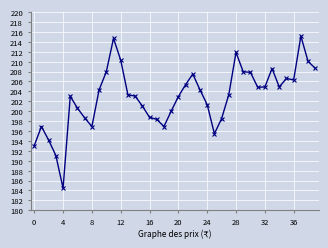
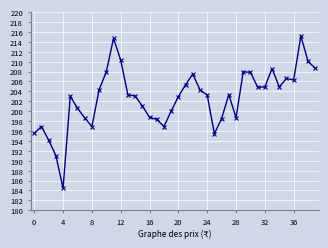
0: 193 -> 196
24: 201 -> 203
28: 212 -> 199
